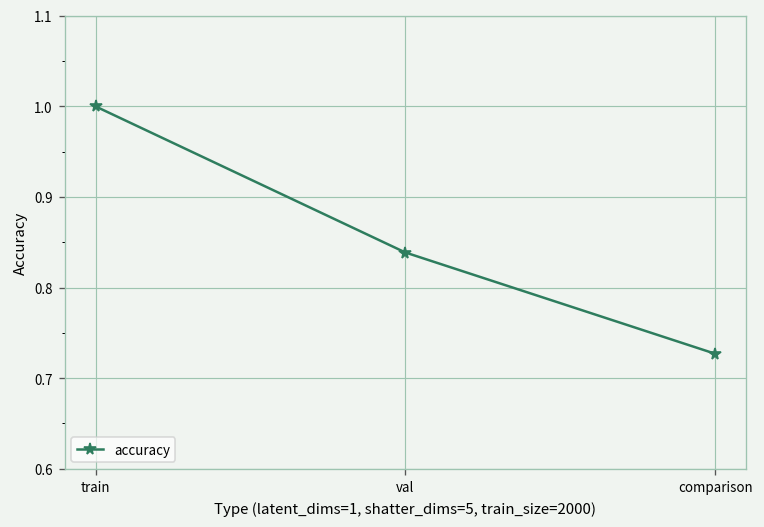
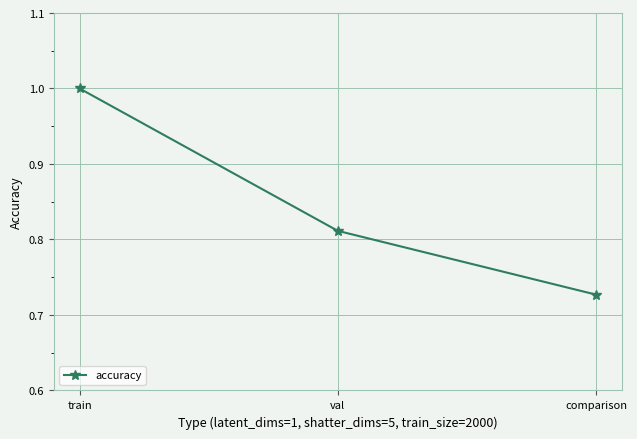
val: 0.84 -> 0.81
